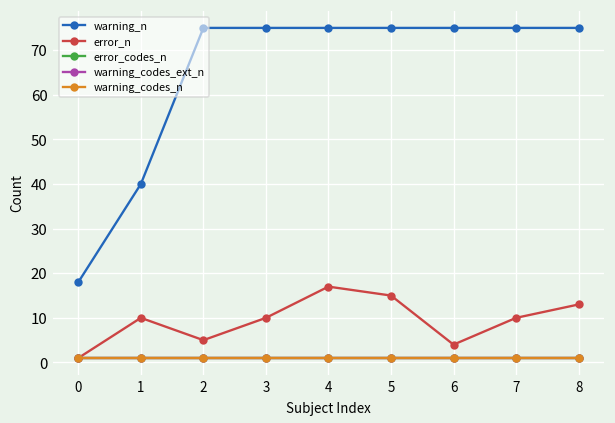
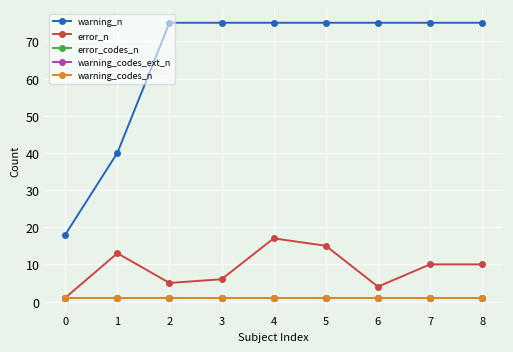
error_n, 1: 10 -> 13
error_n, 3: 10 -> 6
error_n, 8: 13 -> 10
